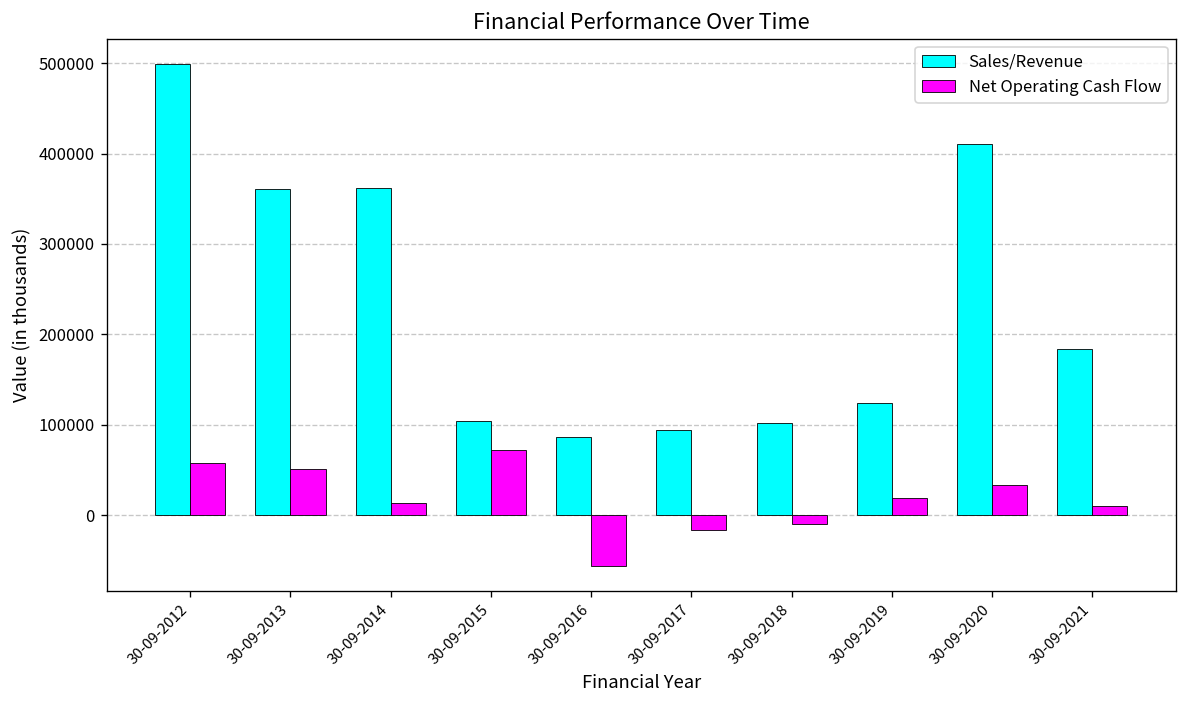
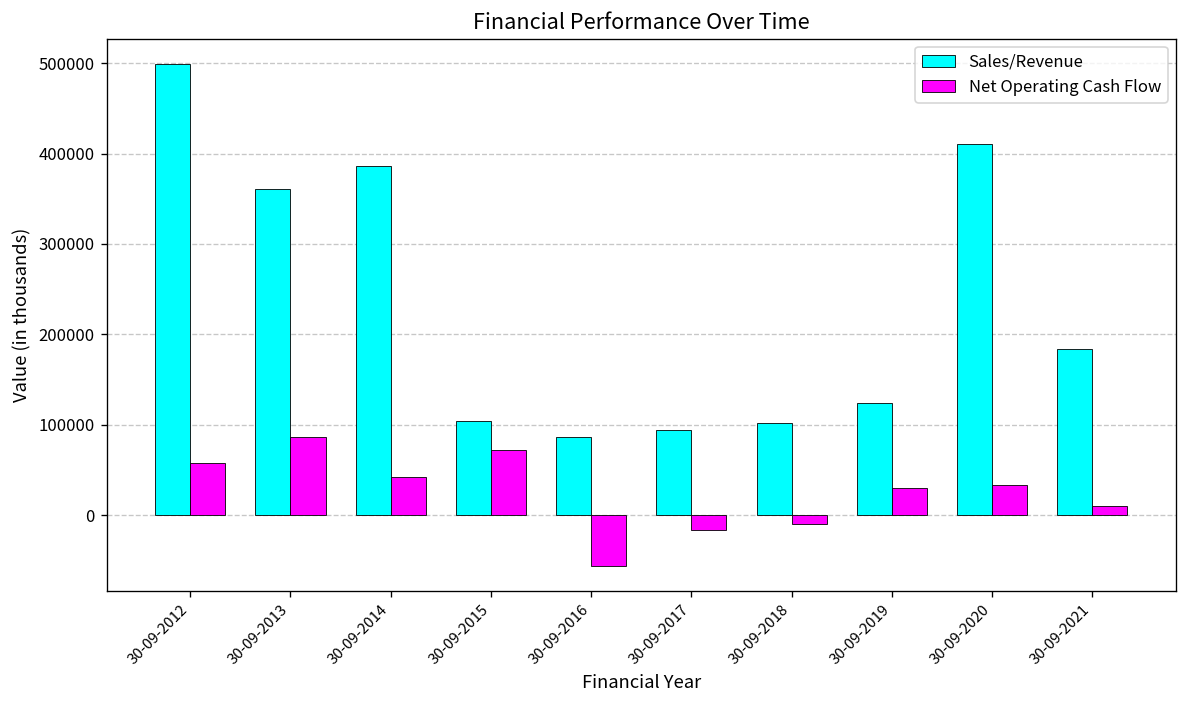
Net Operating Cash Flow, 30-09-2013: 50000 -> 90000
Sales/Revenue, 30-09-2014: 360000 -> 390000
Net Operating Cash Flow, 30-09-2014: 10000 -> 40000
Net Operating Cash Flow, 30-09-2019: 20000 -> 30000
